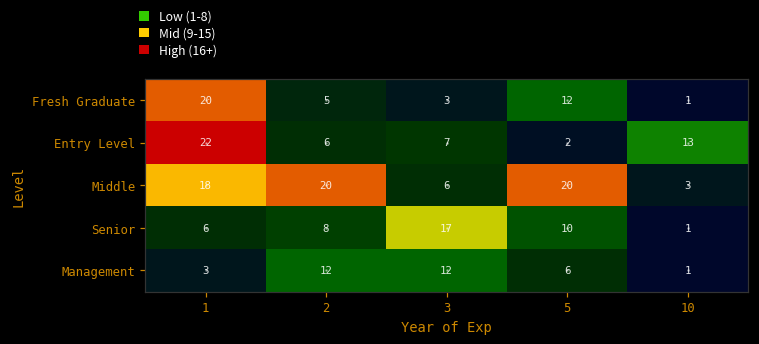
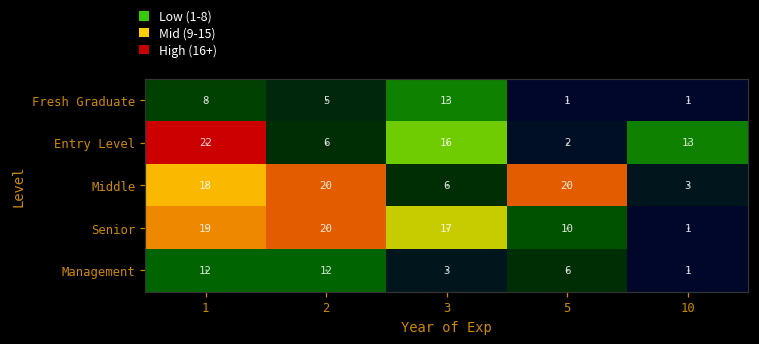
Fresh Graduate, 1: 20 -> 8
Fresh Graduate, 3: 3 -> 13
Fresh Graduate, 5: 12 -> 1
Entry Level, 3: 7 -> 16
Senior, 1: 6 -> 19
Senior, 2: 8 -> 20
Management, 1: 3 -> 12
Management, 3: 12 -> 3
